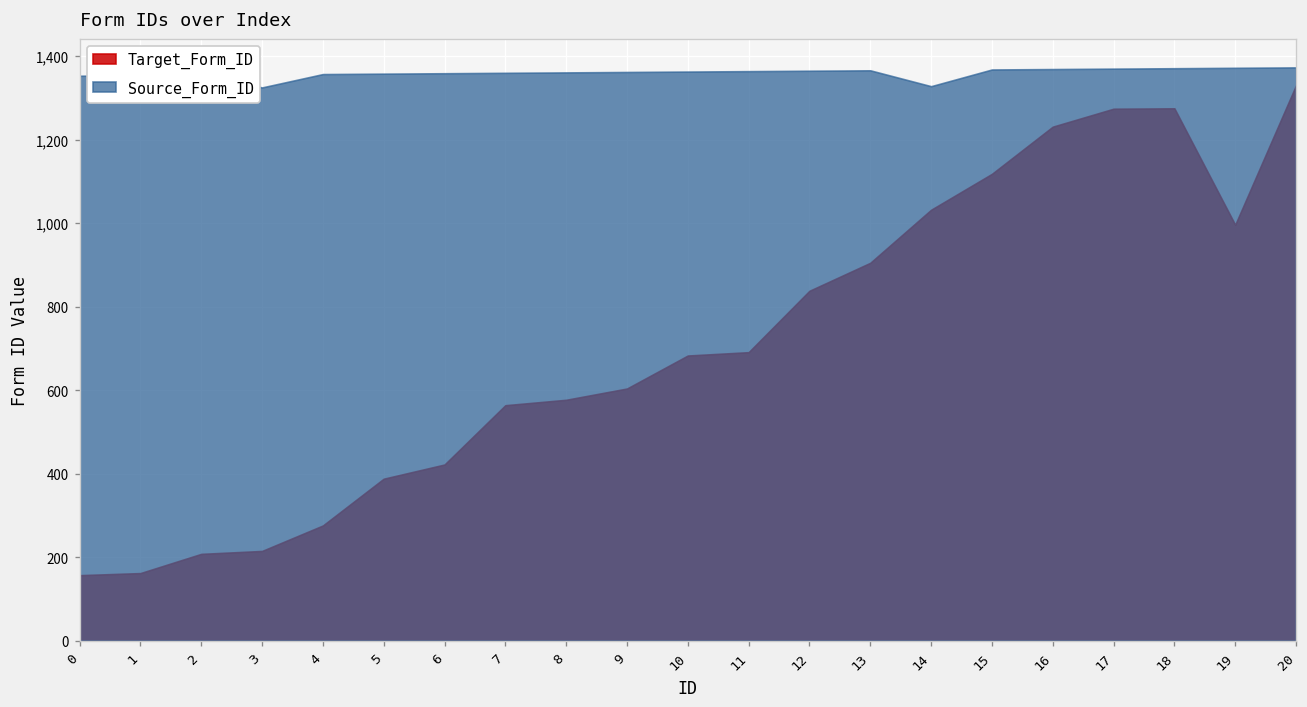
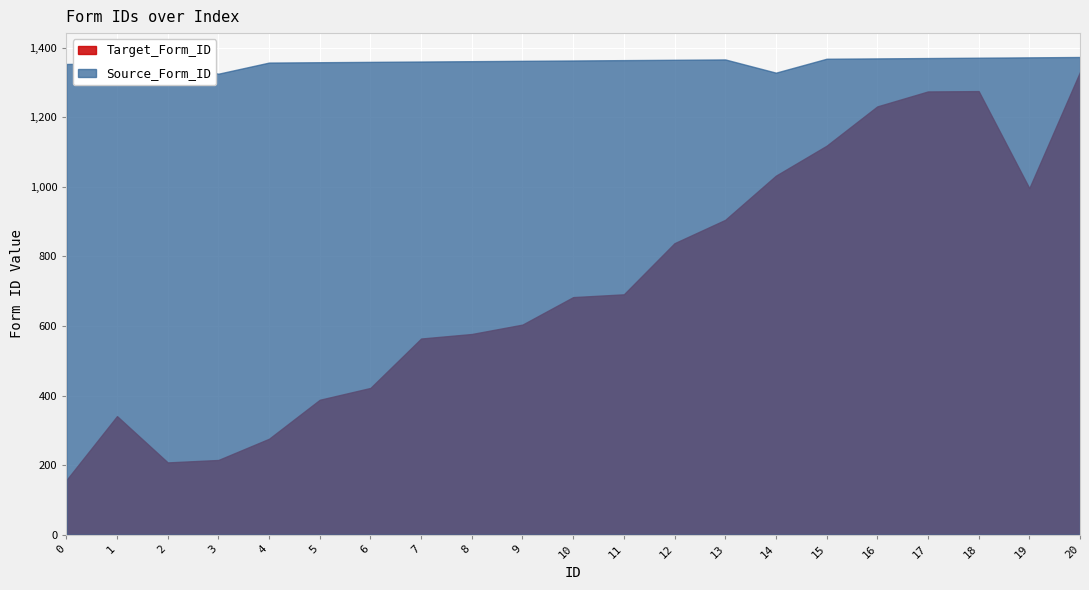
Target_Form_ID, 1: 160 -> 340
